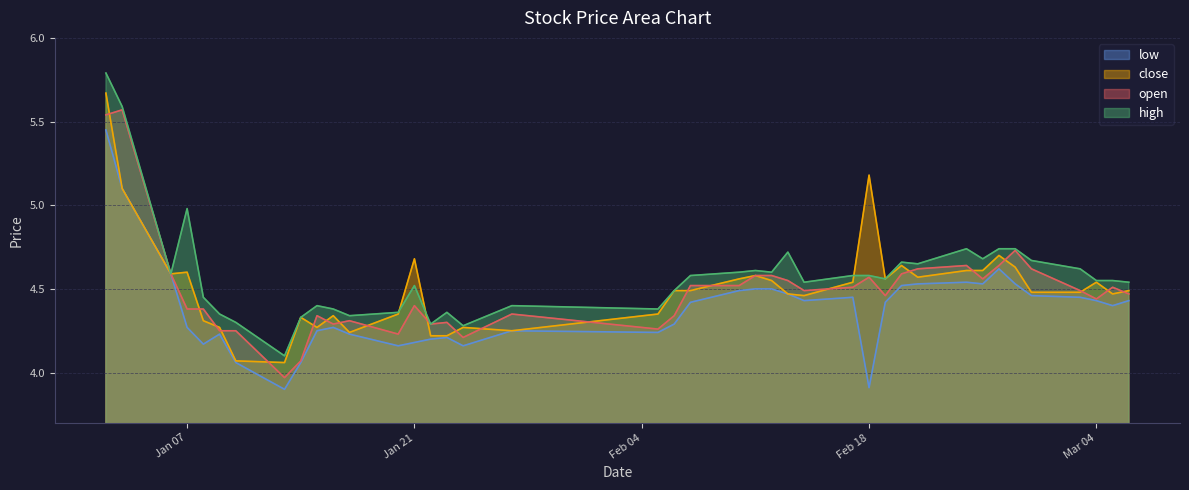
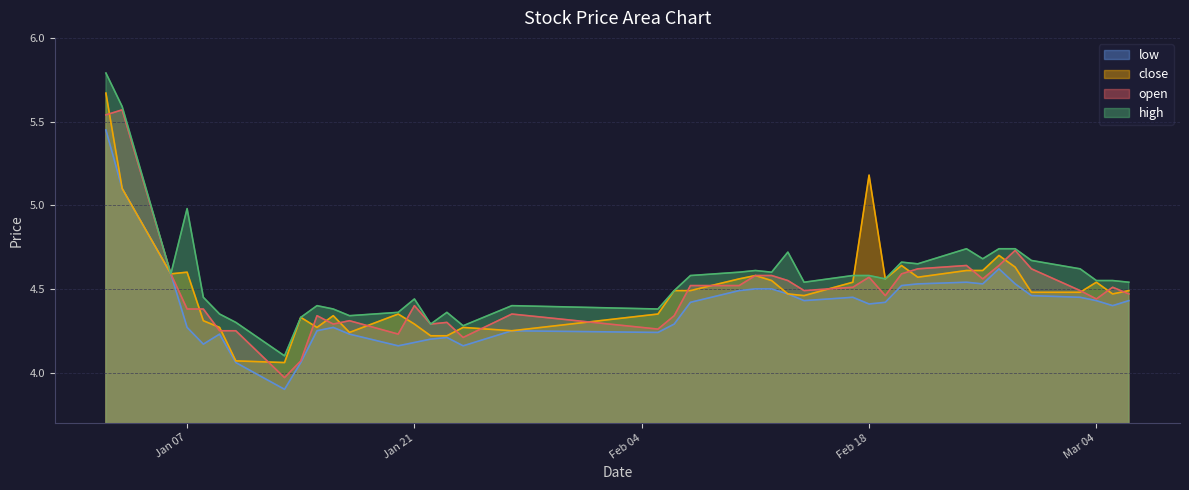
close, Jan 21: 4.68 -> 4.29
high, Jan 21: 4.52 -> 4.44
low, Feb 18: 3.91 -> 4.41
